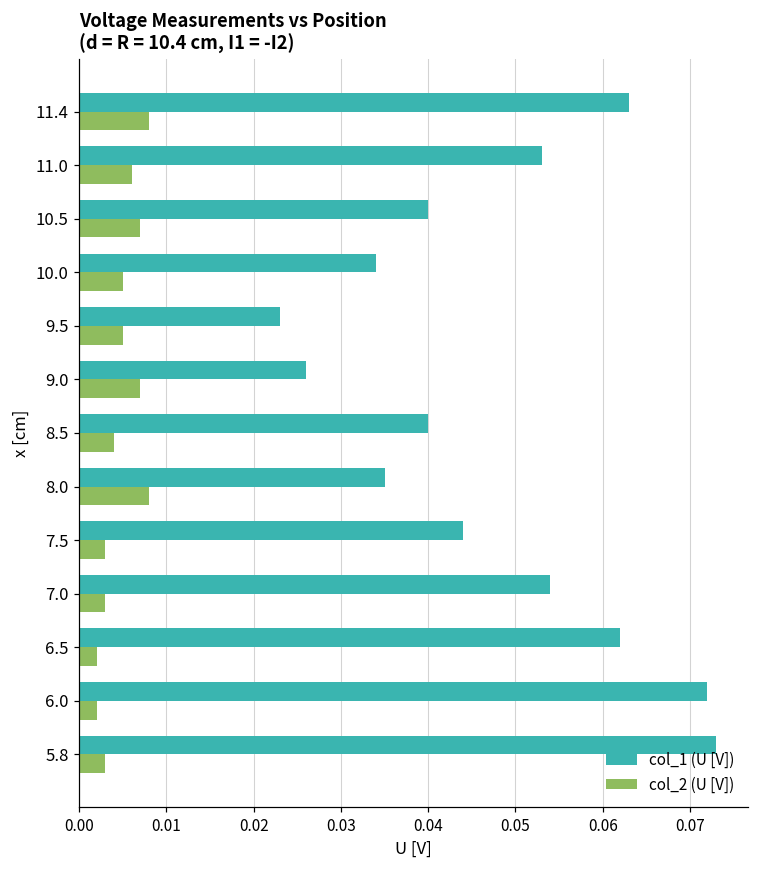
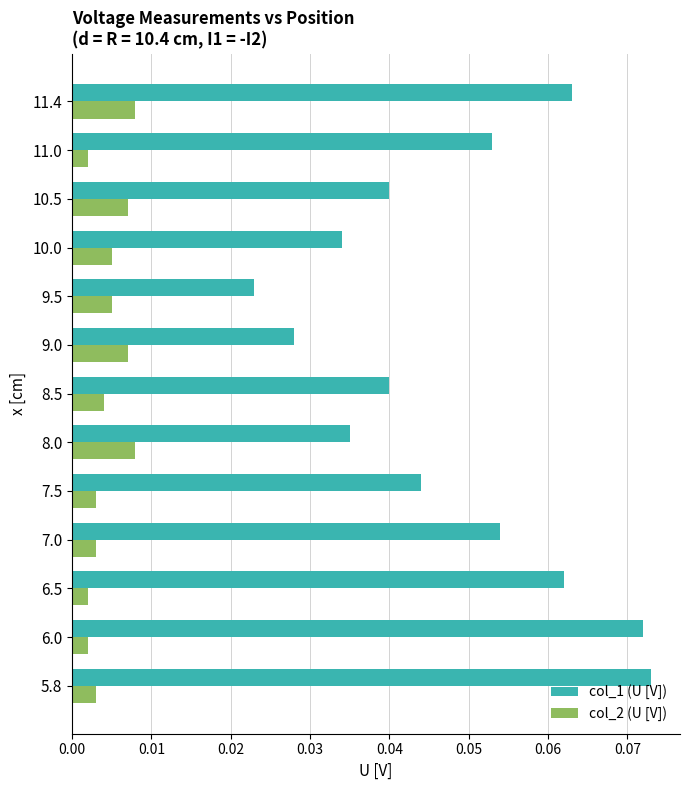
col_2 (U [V]), 11.0: 0.006 -> 0.002
col_1 (U [V]), 9.0: 0.026 -> 0.028
